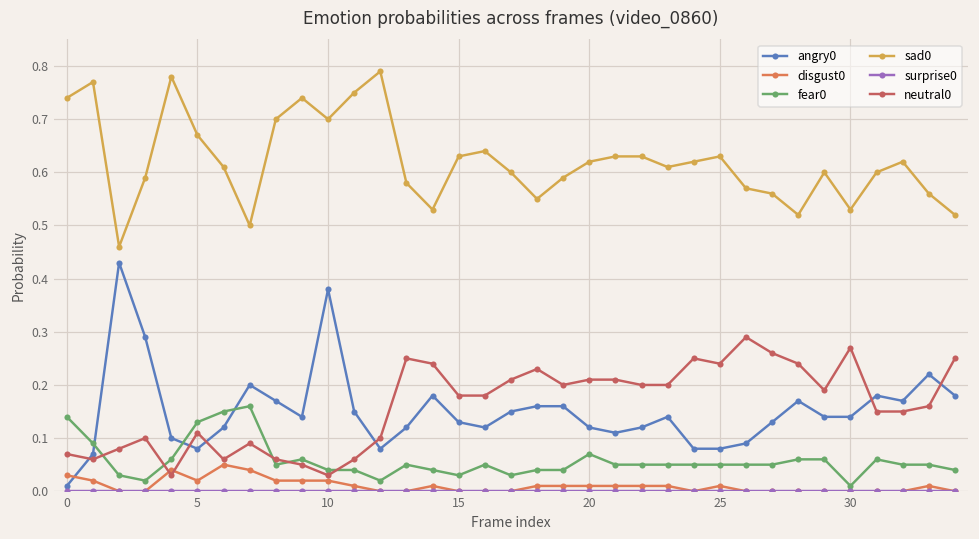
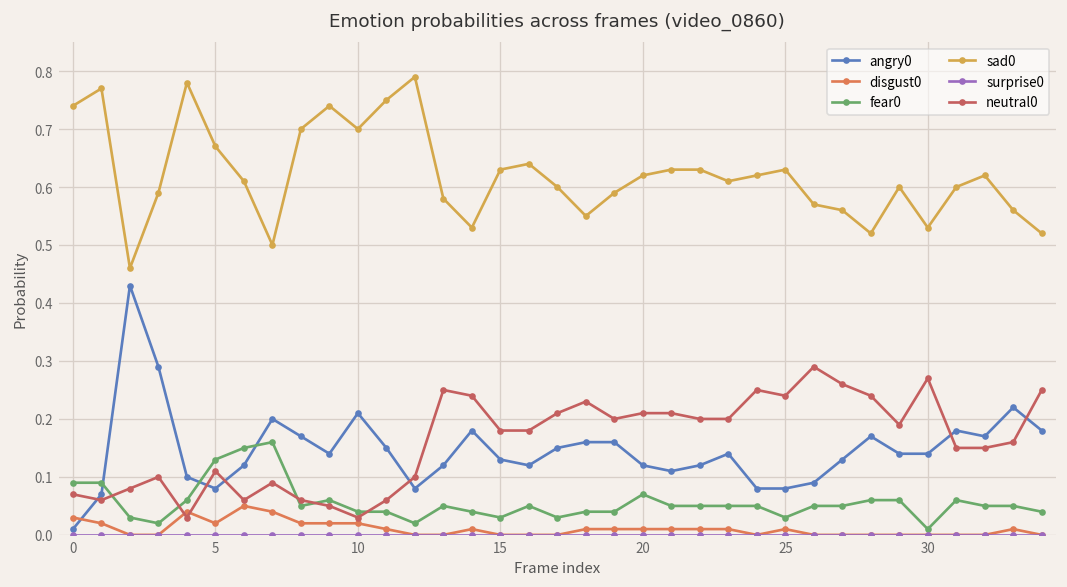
fear0, 0: 0.14 -> 0.09
angry0, 10: 0.38 -> 0.21
fear0, 25: 0.05 -> 0.03
